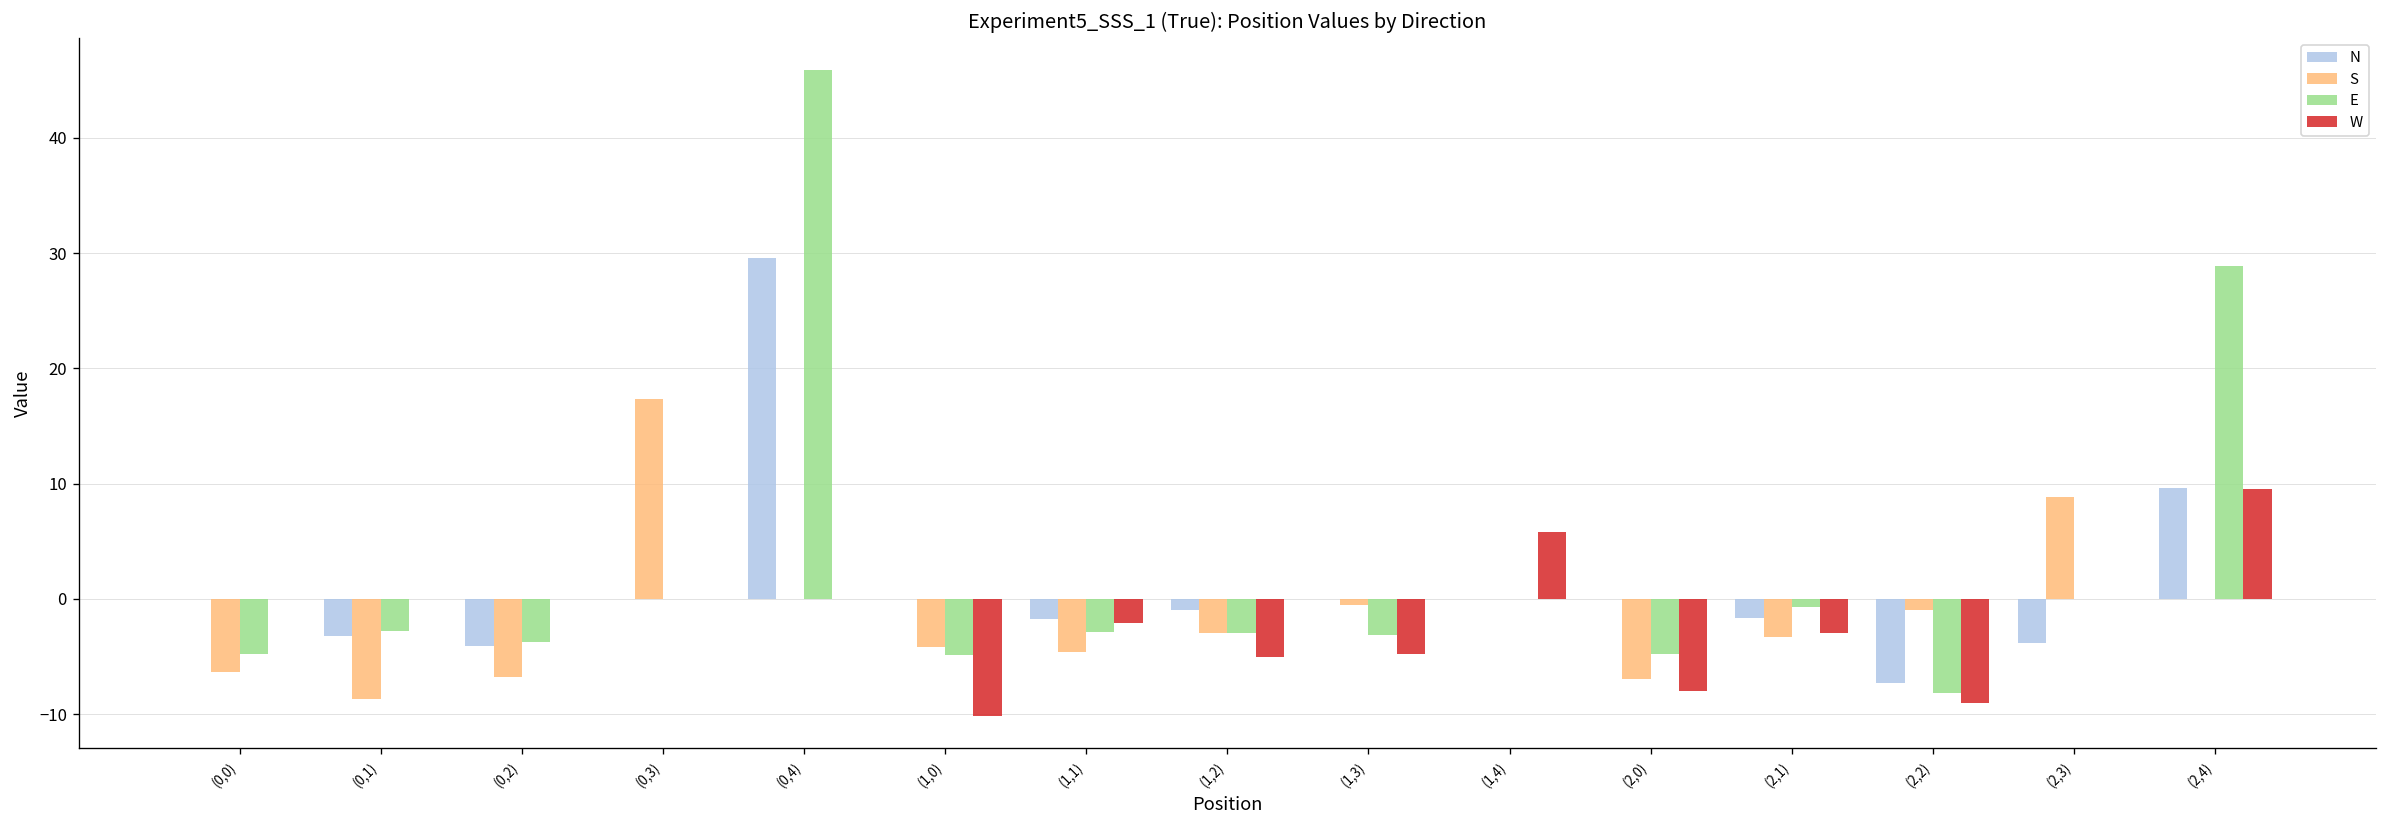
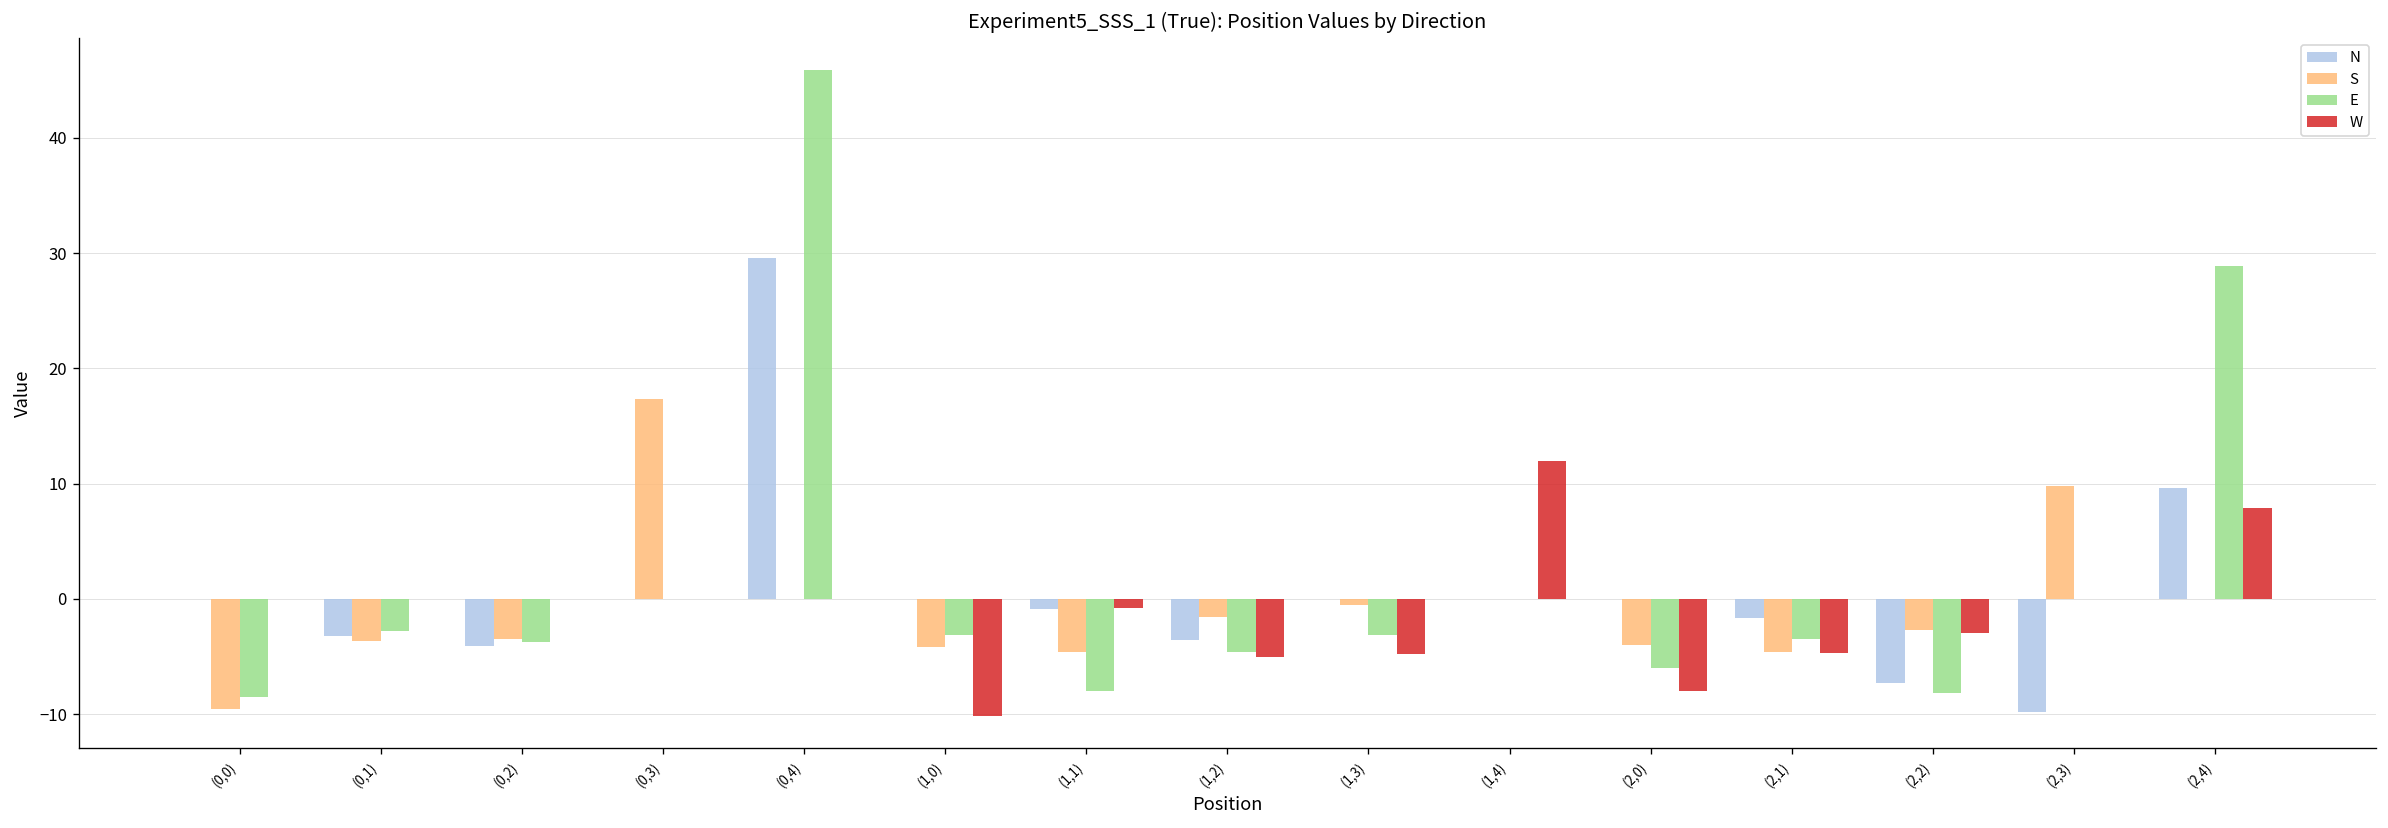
S, (0,0): -6 -> -10
E, (0,0): -5 -> -9
S, (0,1): -9 -> -4
S, (0,2): -7 -> -4
E, (1,0): -5 -> -3
N, (1,1): -2 -> -1
E, (1,1): -3 -> -8
W, (1,1): -2 -> -1
N, (1,2): -1 -> -4
S, (1,2): -3 -> -2
E, (1,2): -3 -> -5
W, (1,4): 6 -> 12
S, (2,0): -7 -> -4
E, (2,0): -5 -> -6
S, (2,1): -3 -> -5
E, (2,1): -1 -> -3
W, (2,1): -3 -> -5
S, (2,2): -1 -> -3
W, (2,2): -9 -> -3
N, (2,3): -4 -> -10
S, (2,3): 9 -> 10
W, (2,4): 10 -> 8
